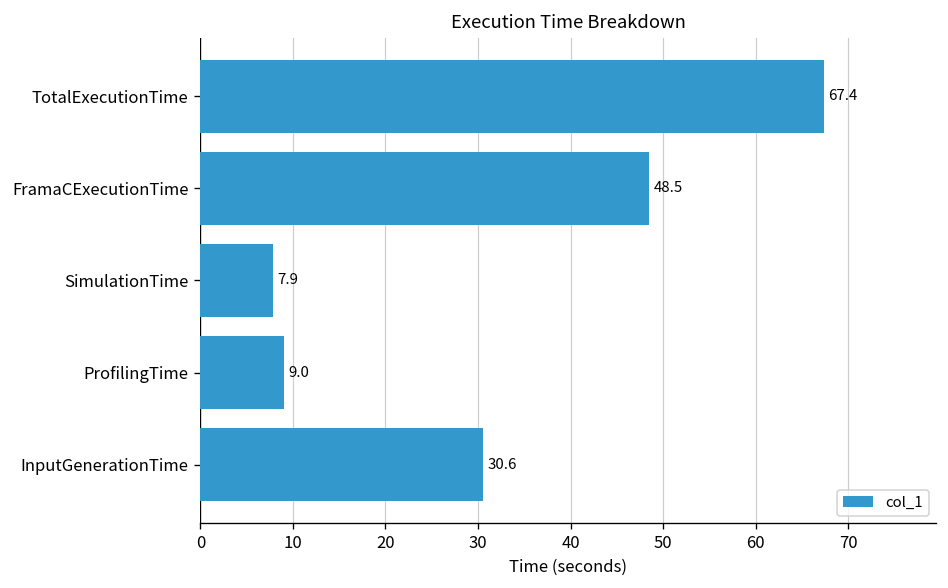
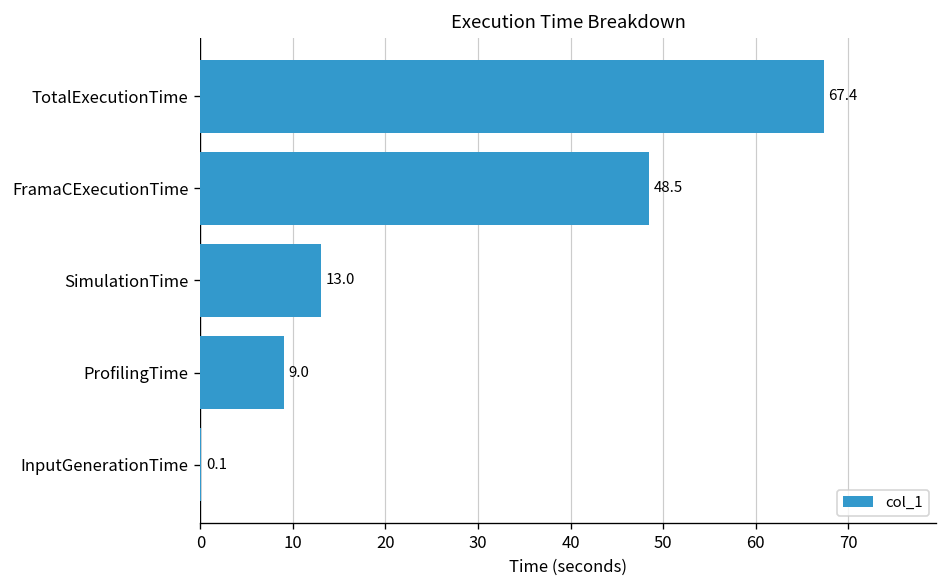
SimulationTime: 7.9 -> 13.0
InputGenerationTime: 30.6 -> 0.1
